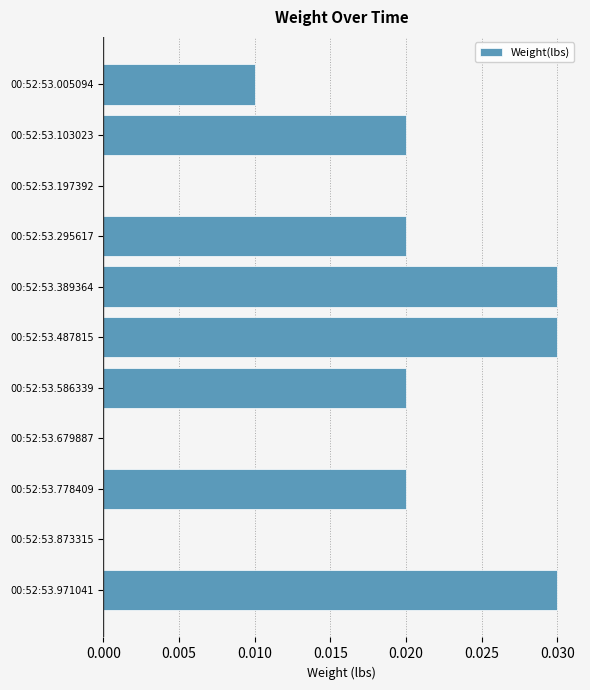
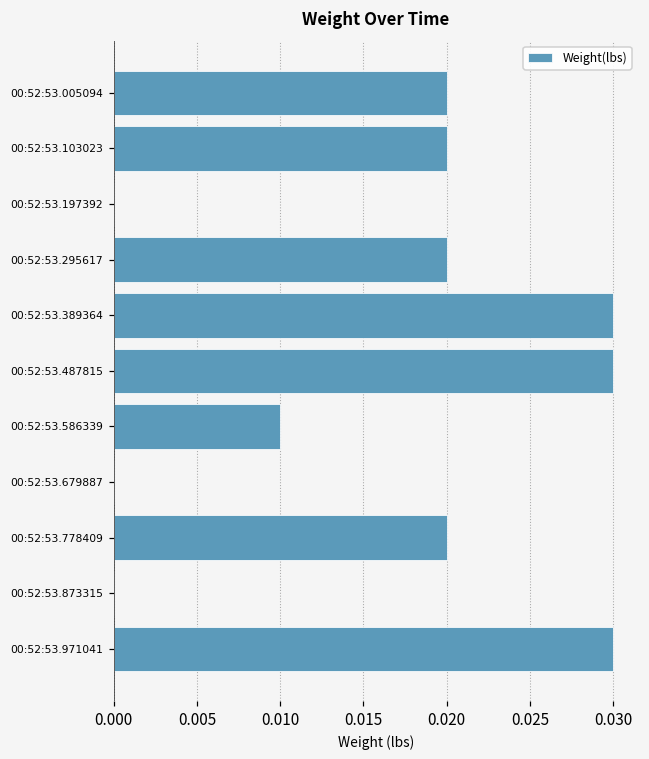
00:52:53.005094: 0.01 -> 0.02
00:52:53.586339: 0.02 -> 0.01
